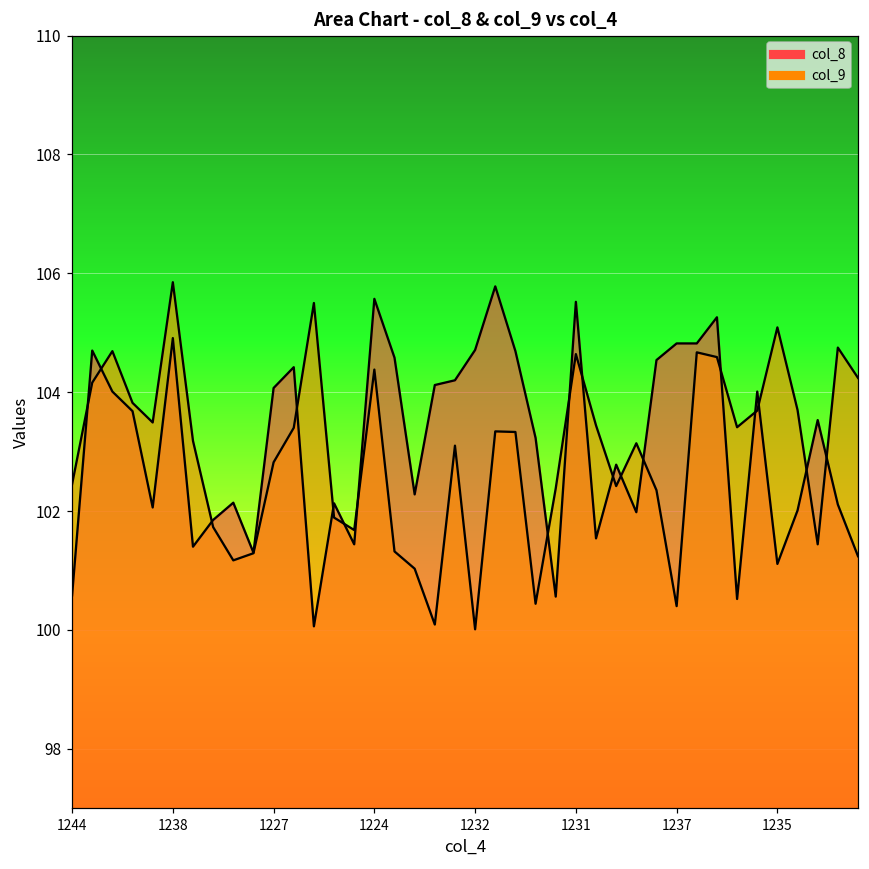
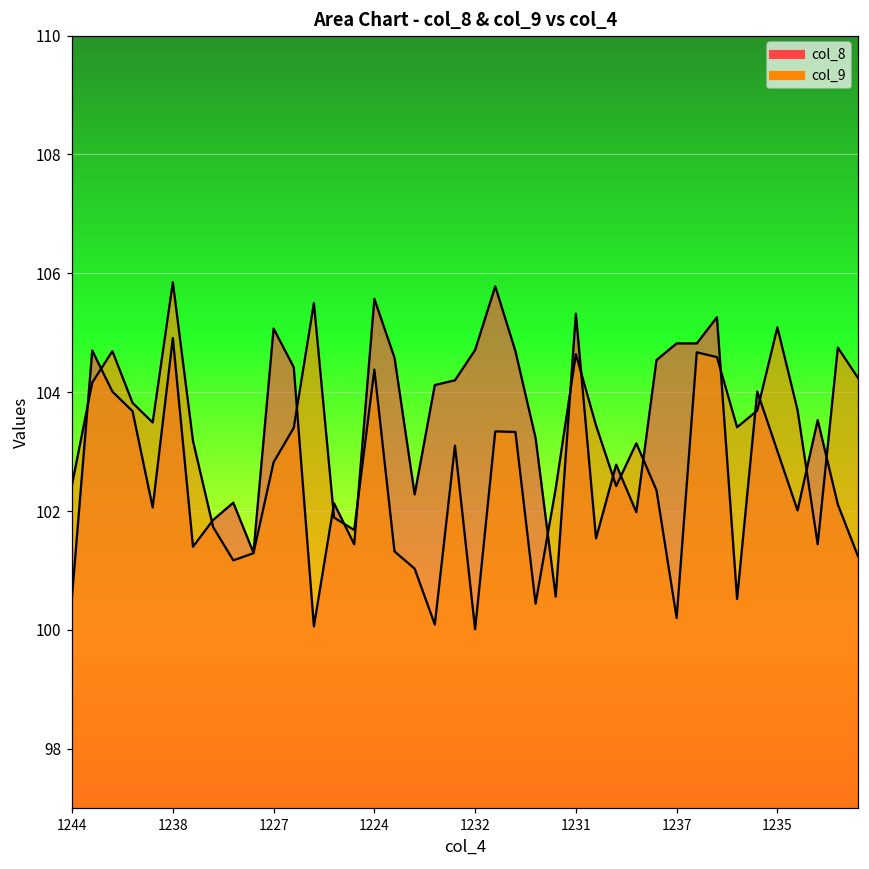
col_8, 1227: 104.1 -> 105.1
col_8, 1231: 105.5 -> 105.3
col_9, 1237: 100.4 -> 100.2
col_8, 1235: 101.1 -> 103.0
